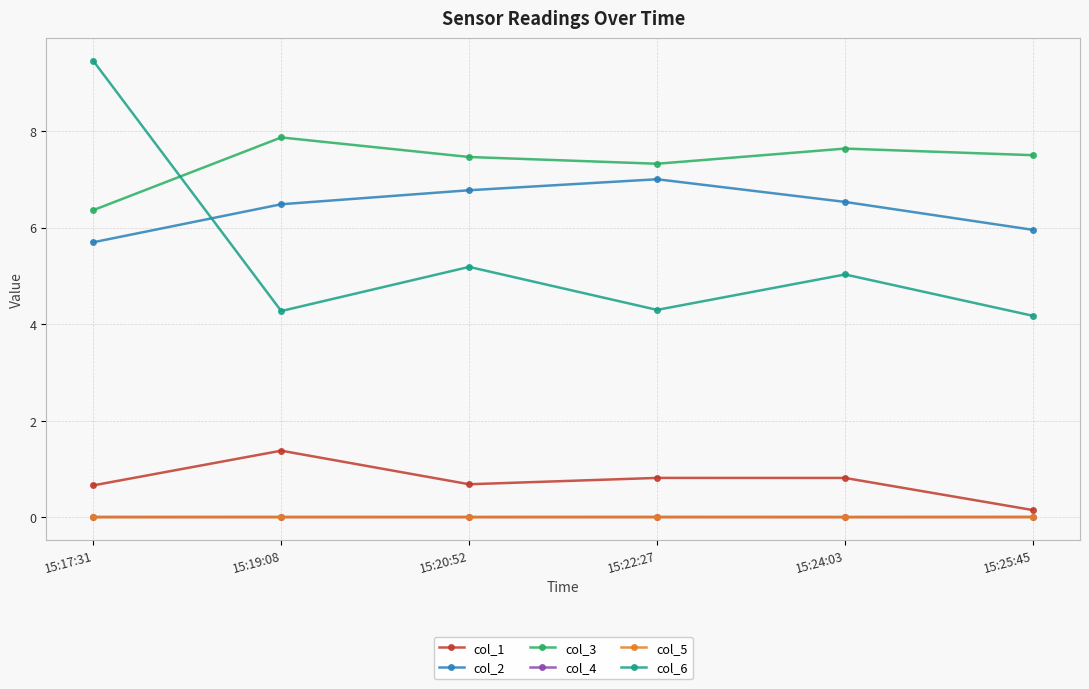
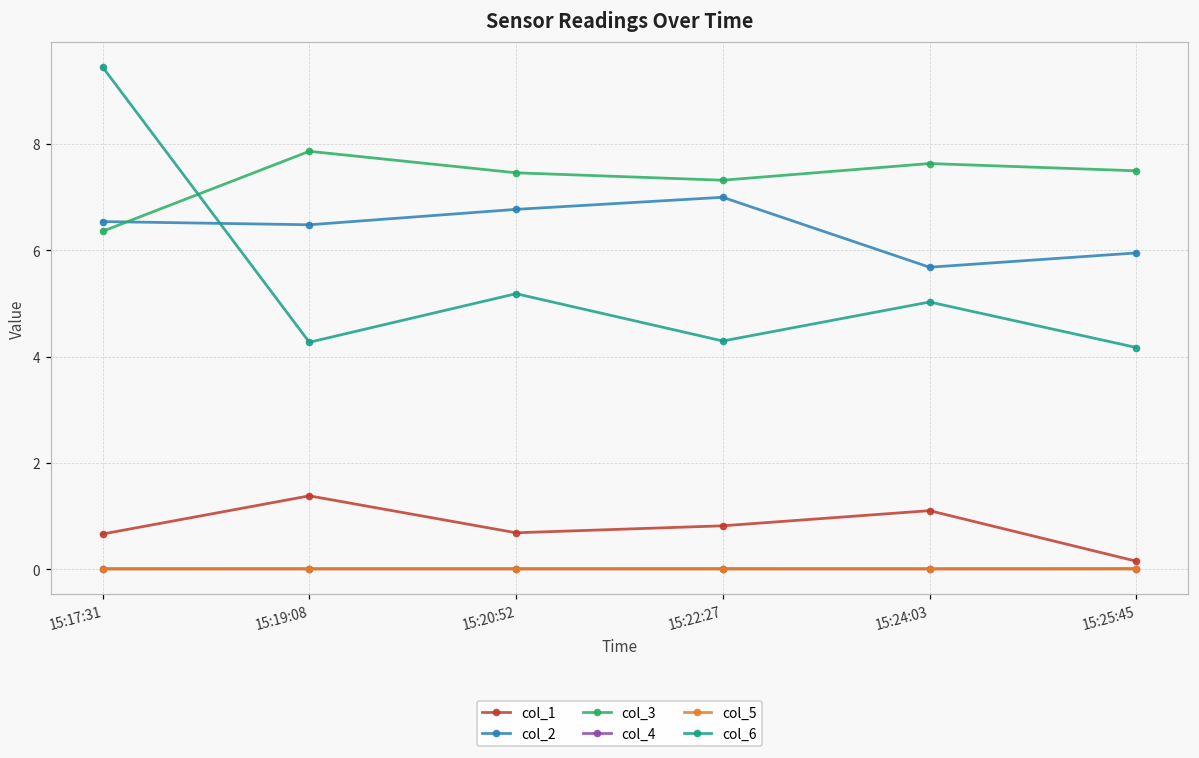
col_2, 15:17:31: 5.7 -> 6.5
col_1, 15:24:03: 0.8 -> 1.1
col_2, 15:24:03: 6.5 -> 5.7
